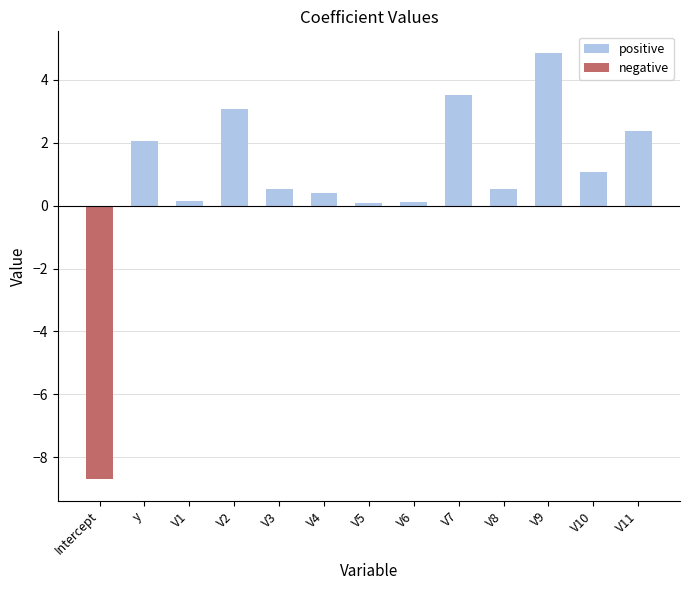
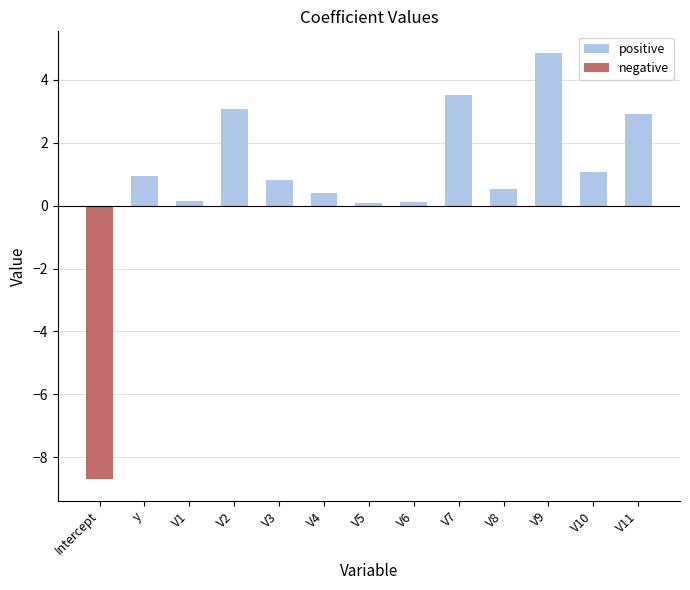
positive, y: 2.1 -> 0.9
positive, V3: 0.5 -> 0.8
positive, V11: 2.4 -> 2.9
